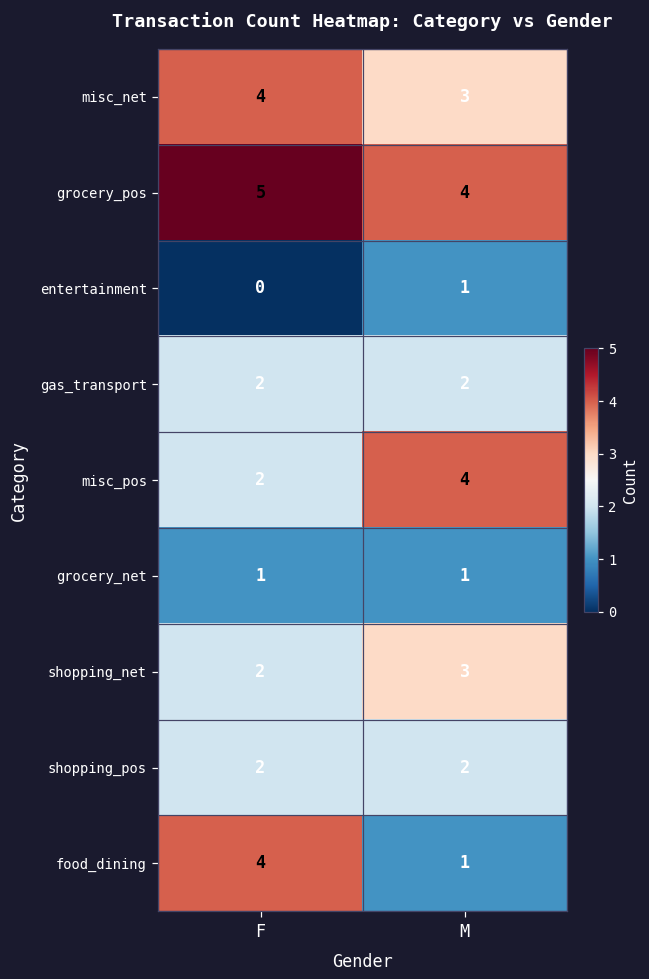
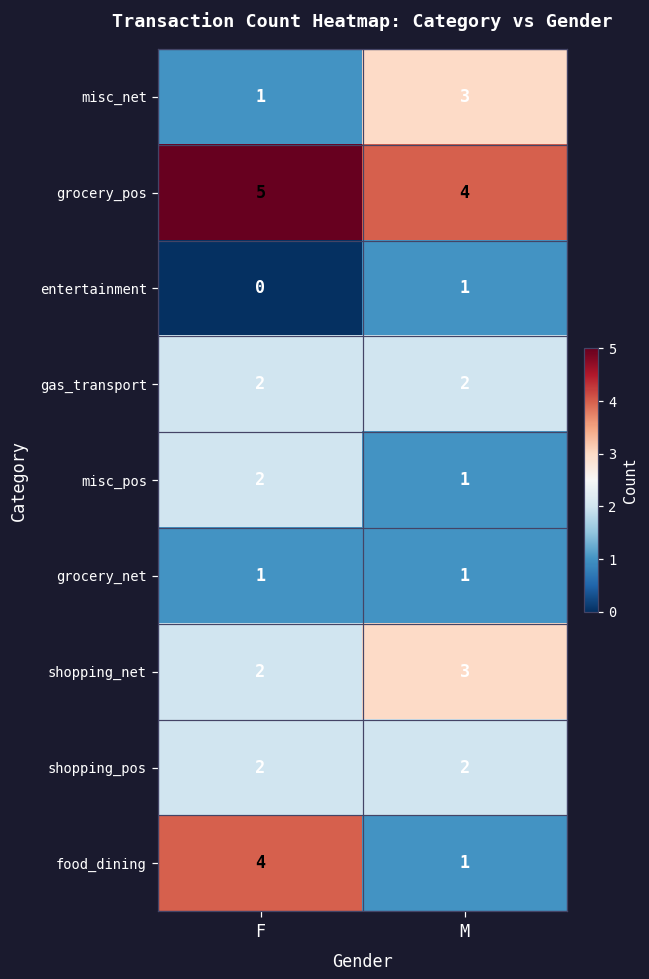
misc_net, F: 4 -> 1
misc_pos, M: 4 -> 1
